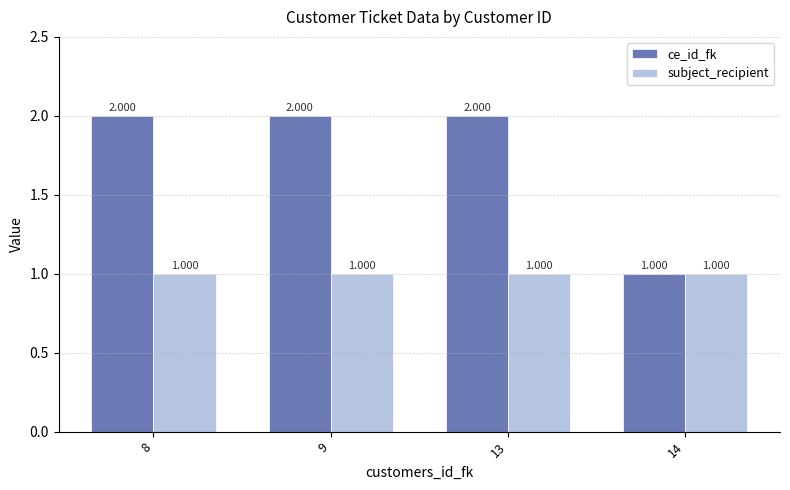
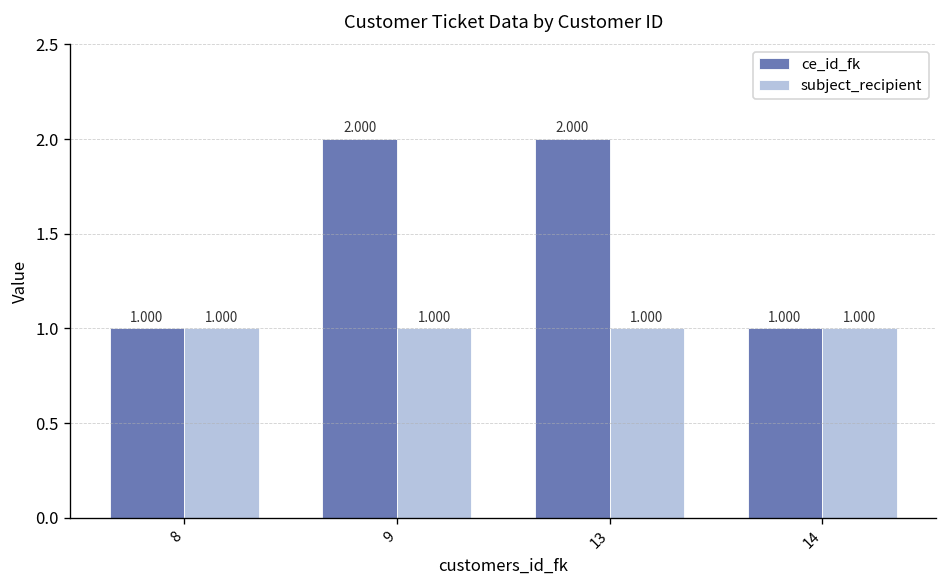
ce_id_fk, 8: 2.000 -> 1.000
